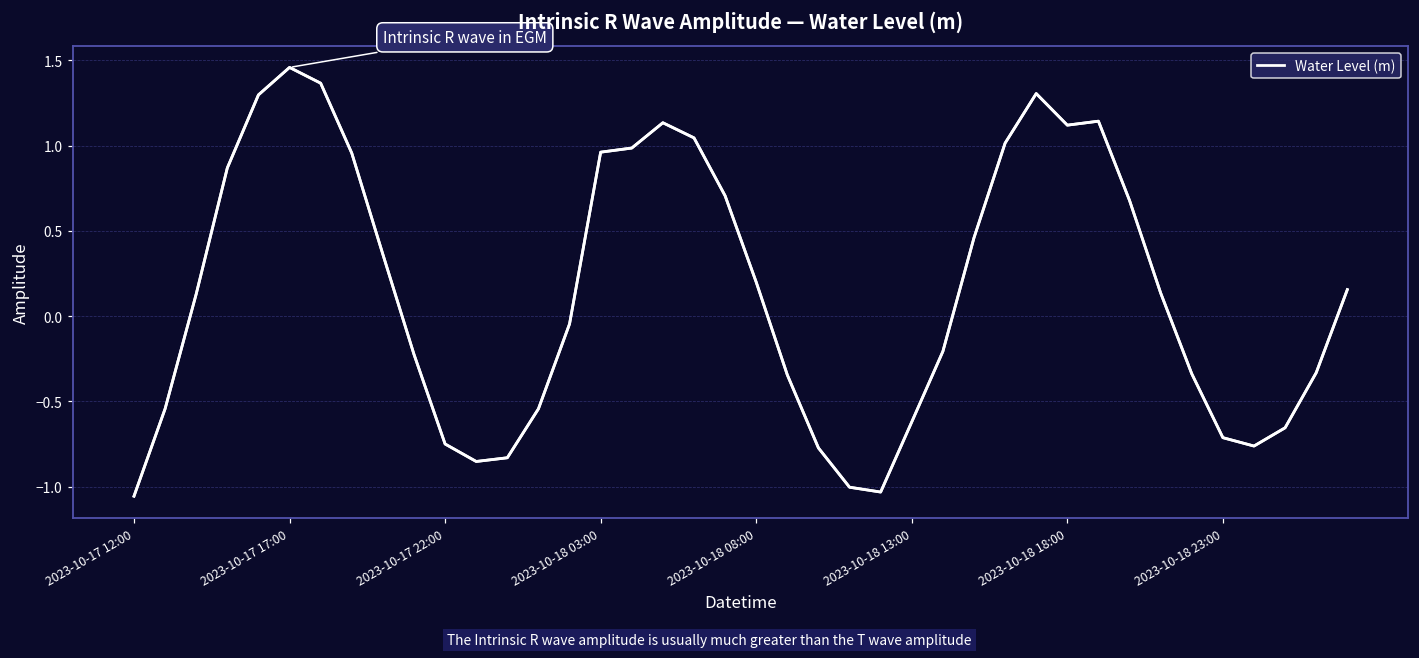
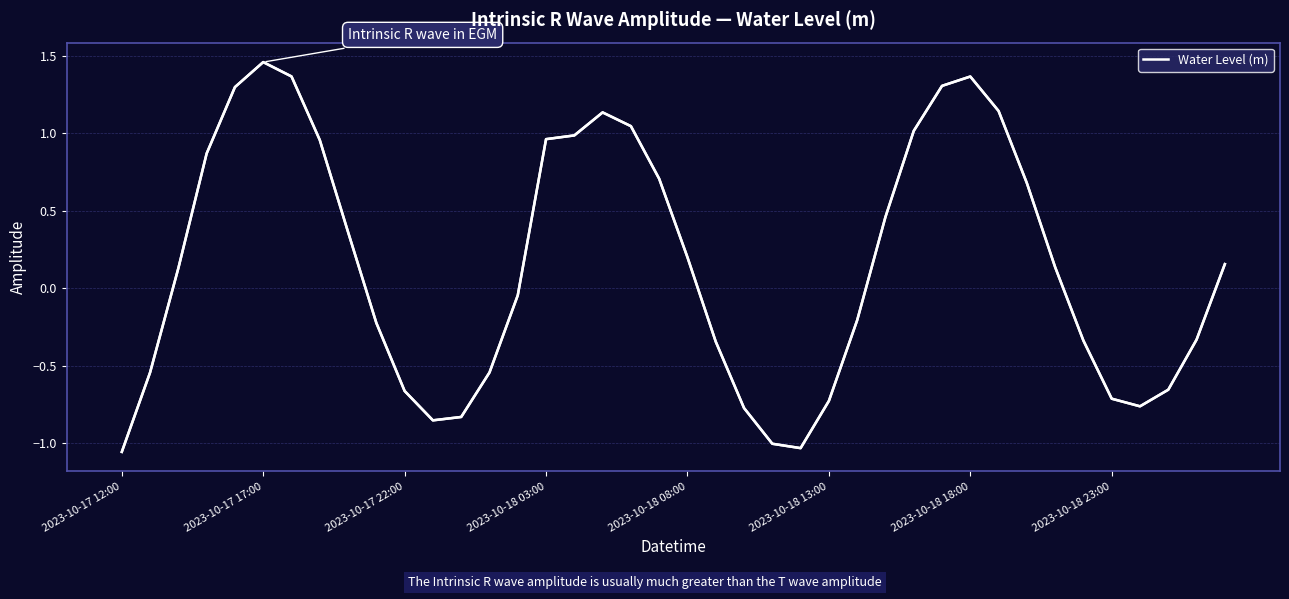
2023-10-17 22:00: -0.75 -> -0.66
2023-10-18 13:00: -0.62 -> -0.73
2023-10-18 18:00: 1.12 -> 1.37
